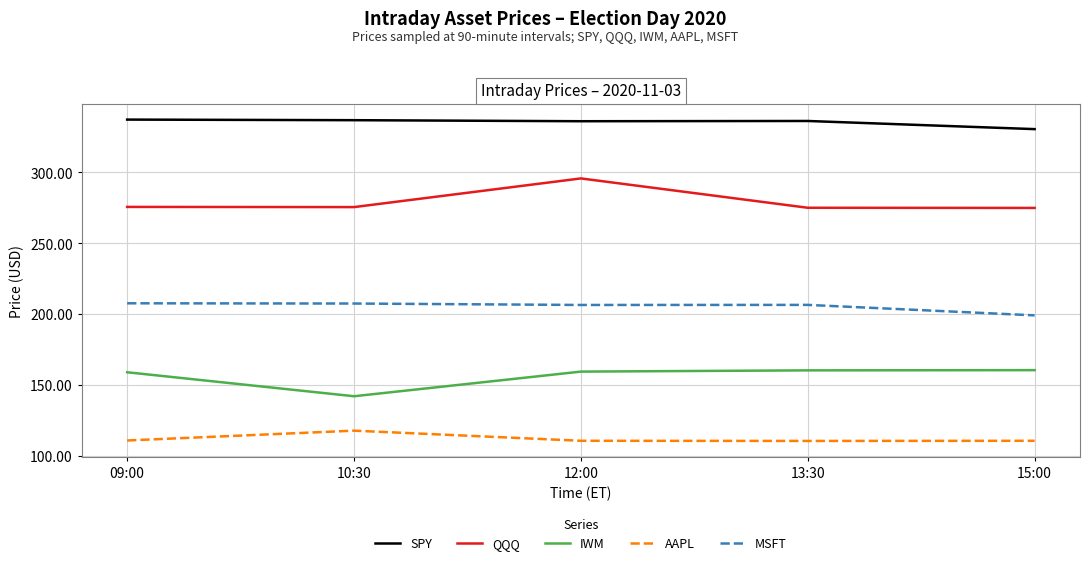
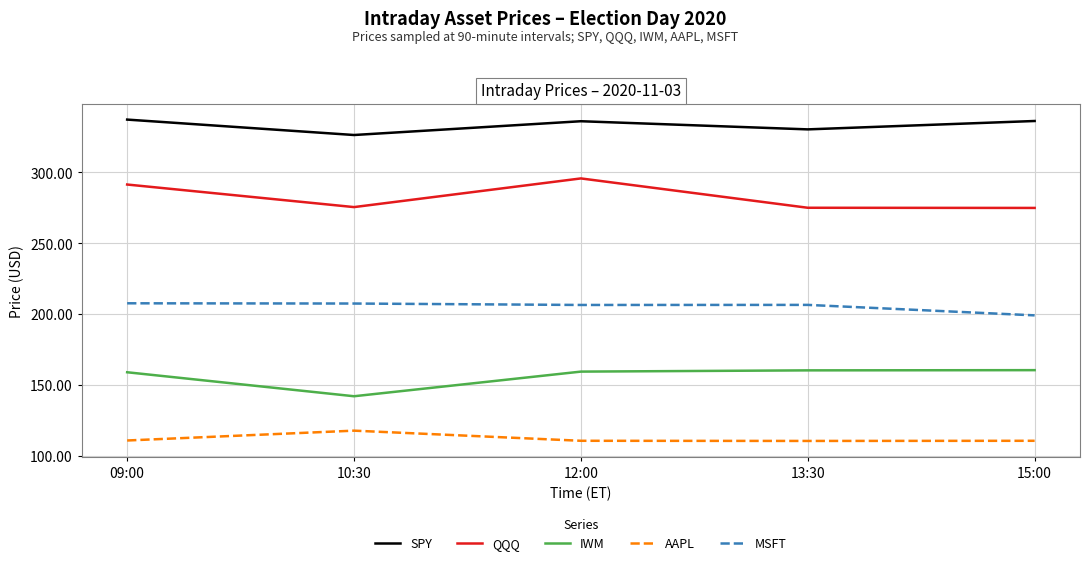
QQQ, 09:00: 276 -> 291
SPY, 10:30: 337 -> 326
SPY, 13:30: 336 -> 330
SPY, 15:00: 331 -> 336
